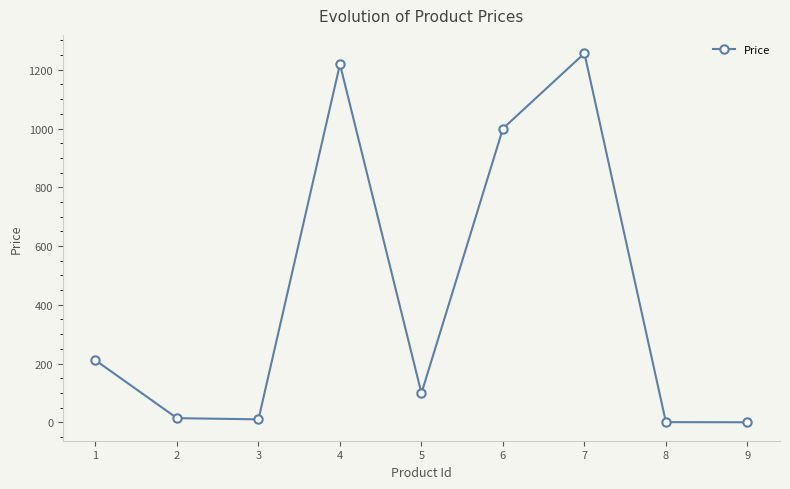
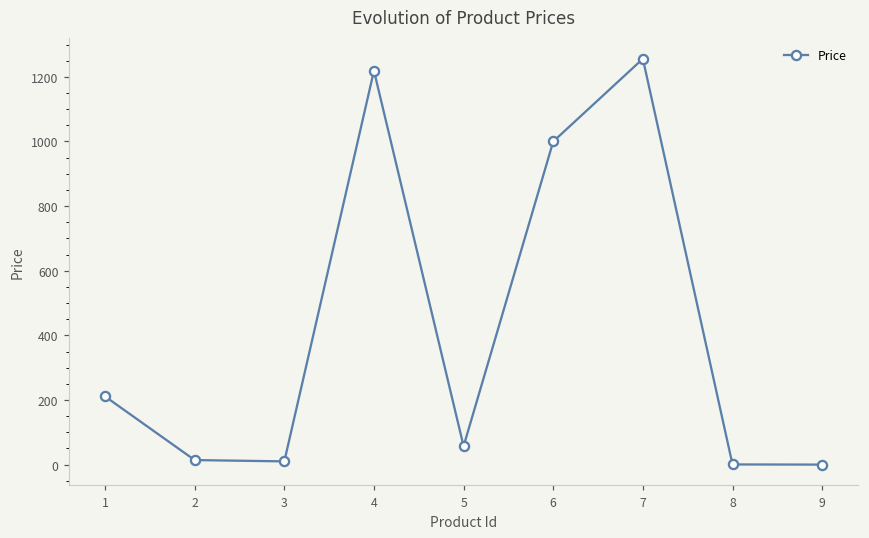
5: 100 -> 60
